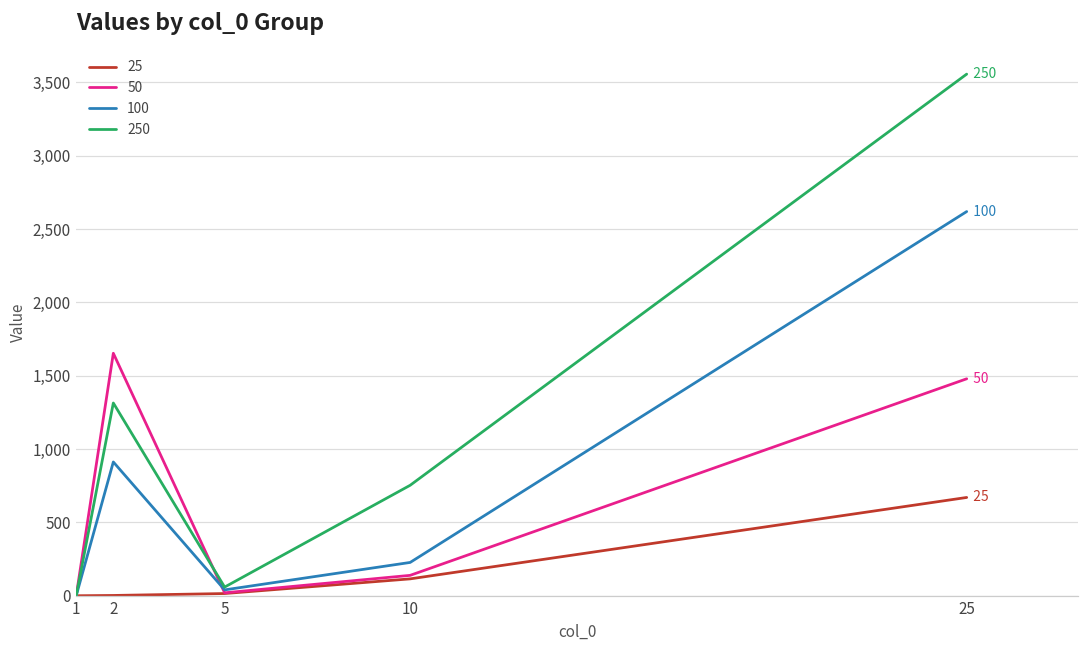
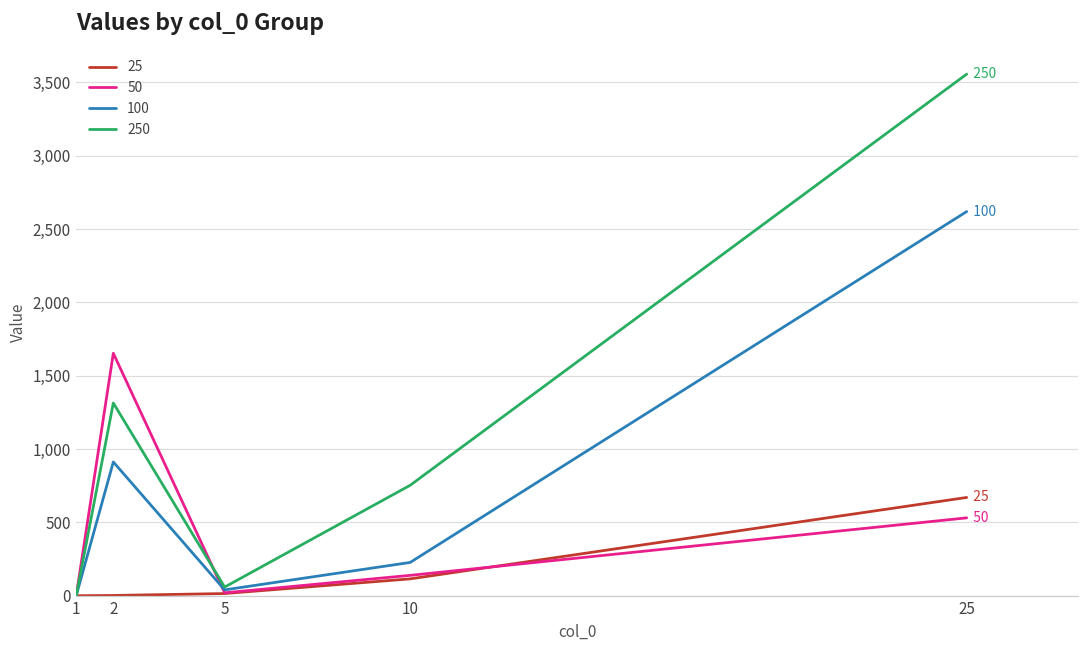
50, 25: 1,480 -> 530
